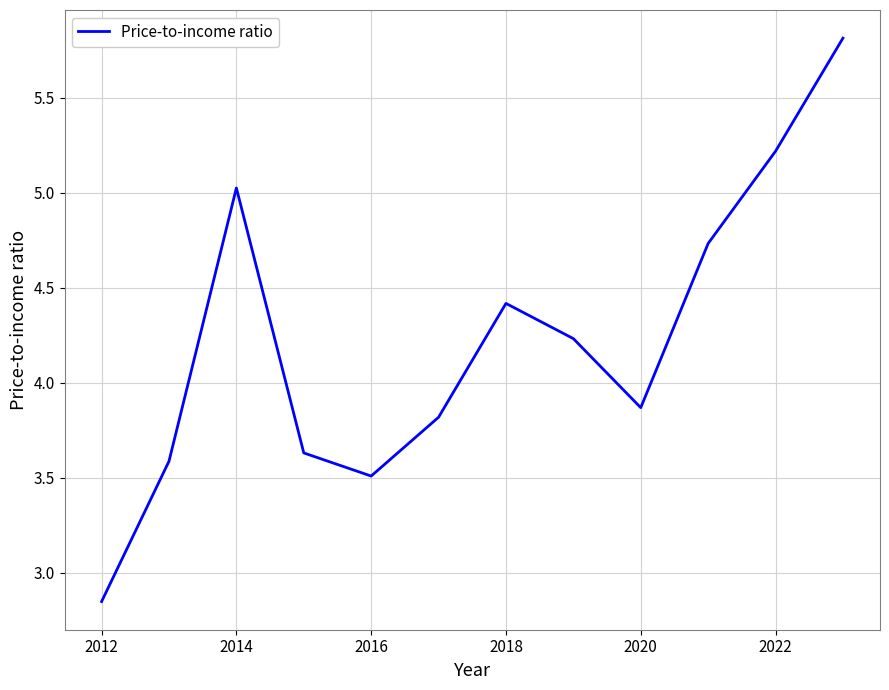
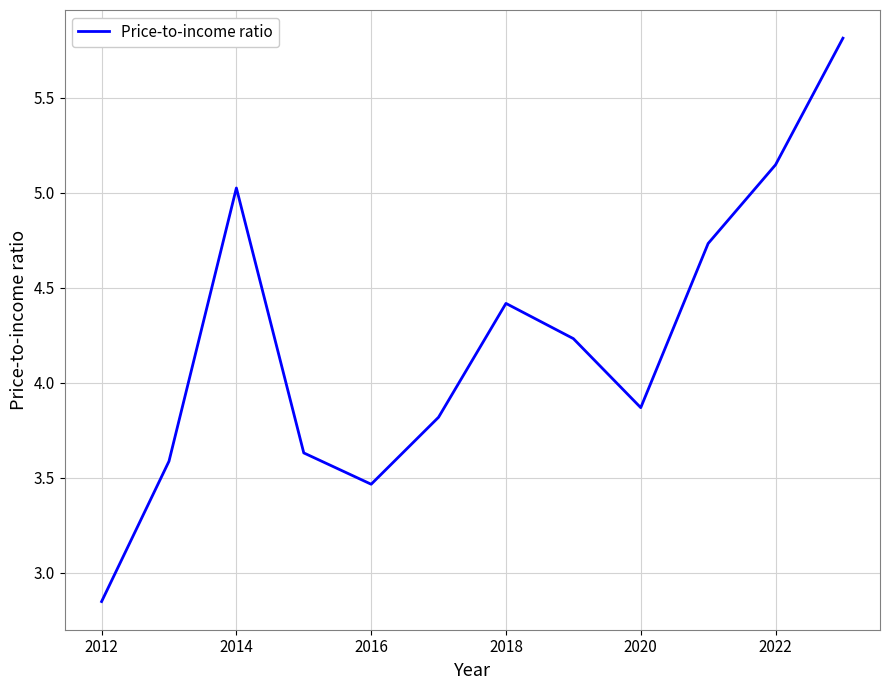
2016: 3.51 -> 3.47
2022: 5.22 -> 5.15
